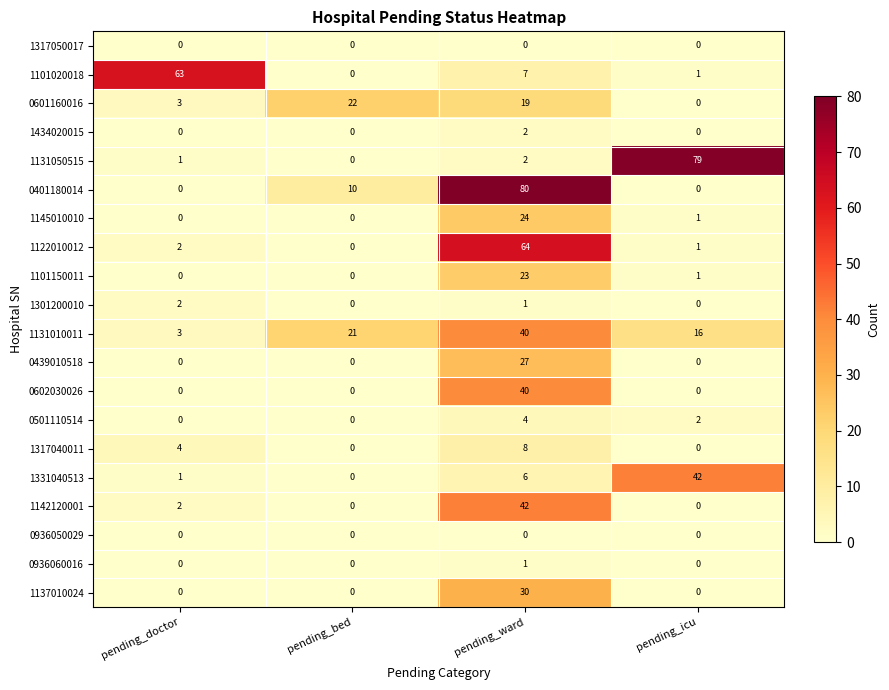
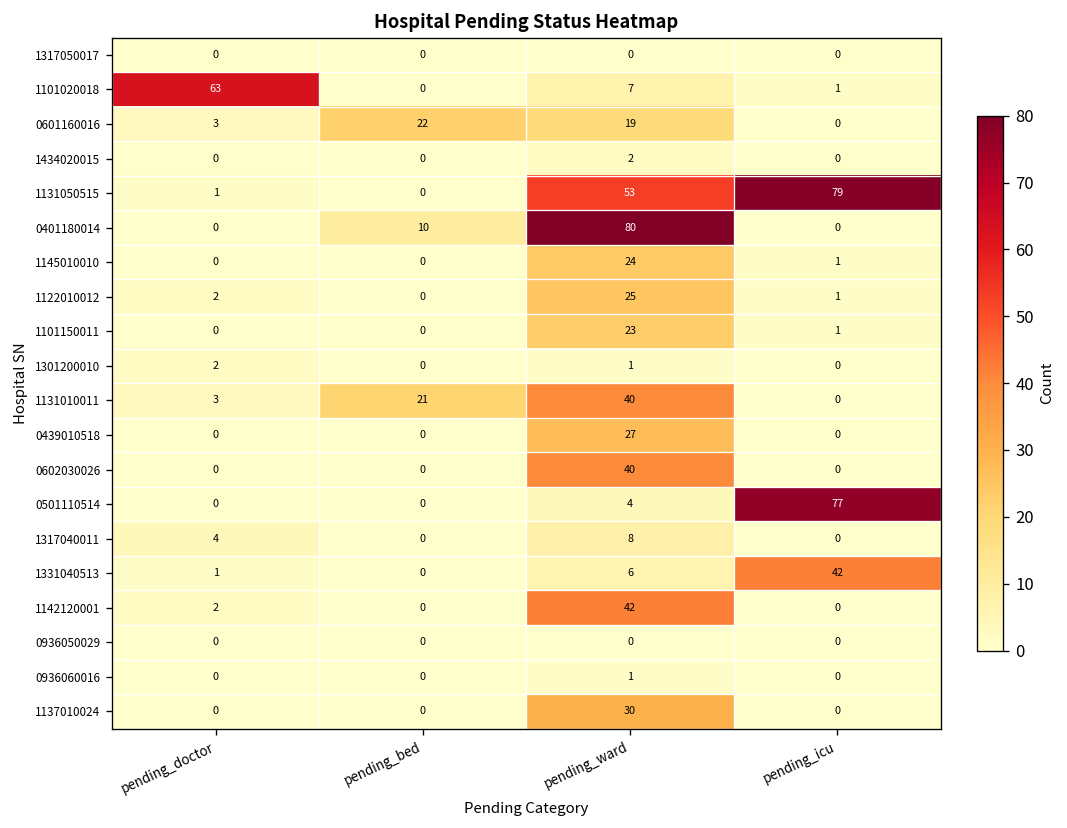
1131050515, pending_ward: 2 -> 53
1122010012, pending_ward: 64 -> 25
1131010011, pending_icu: 16 -> 0
0501110514, pending_icu: 2 -> 77
